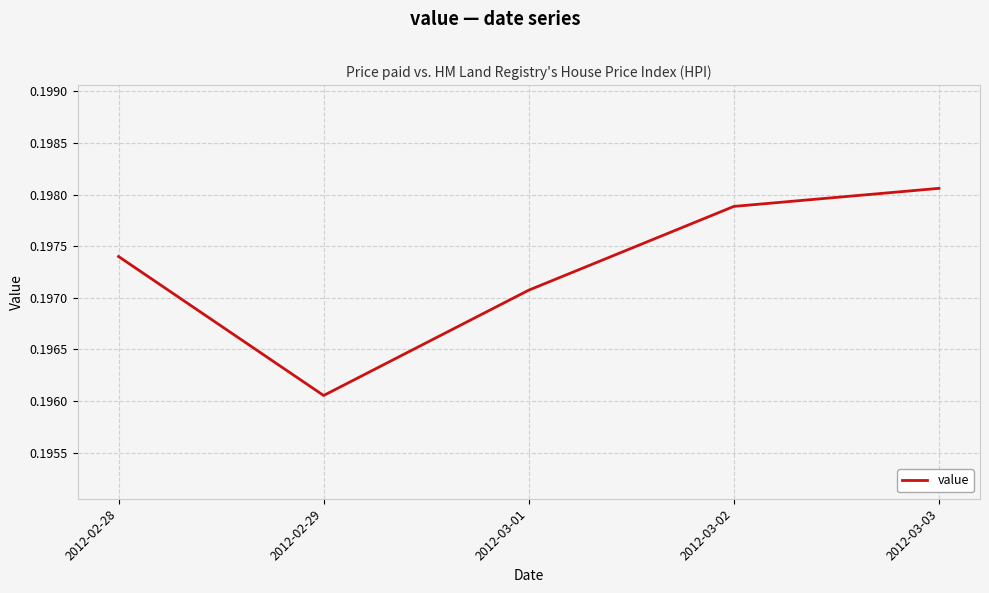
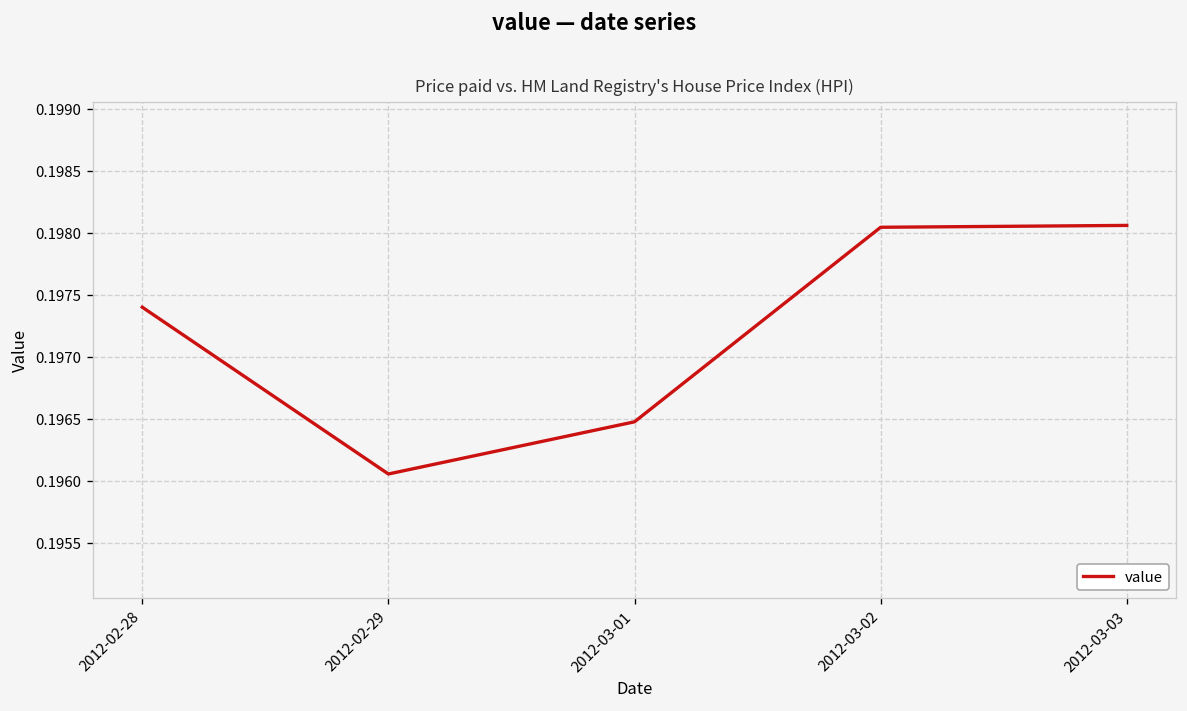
2012-03-01: 0.19707 -> 0.19648
2012-03-02: 0.19789 -> 0.19805
